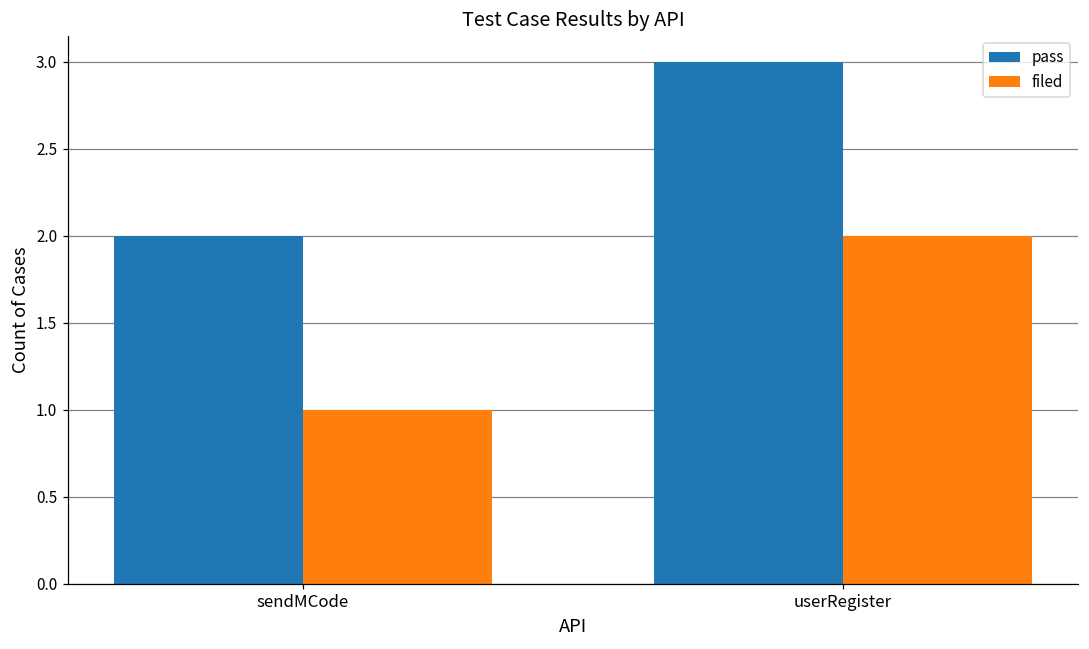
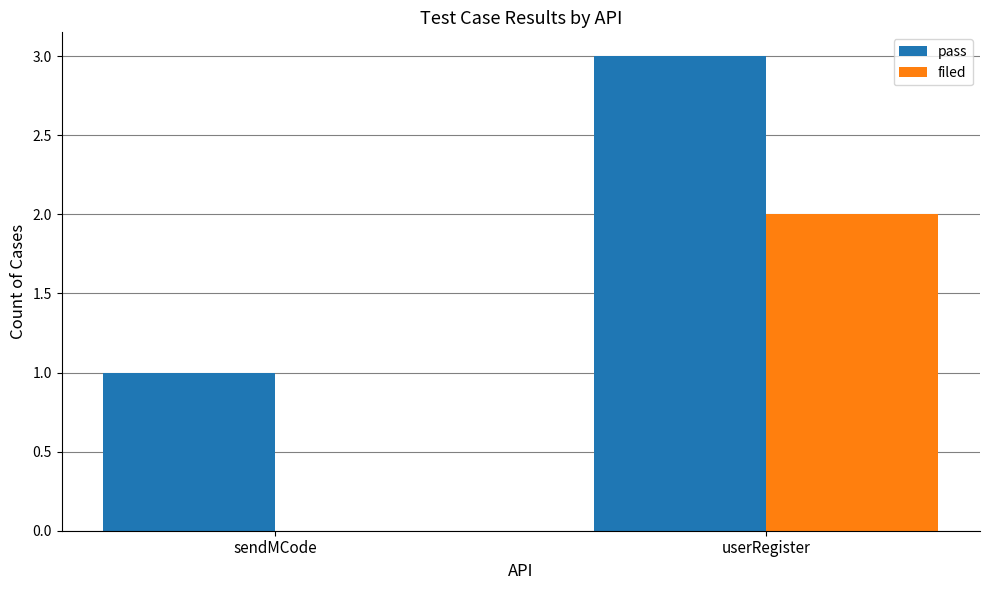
pass, sendMCode: 2 -> 1
filed, sendMCode: 1 -> 0
